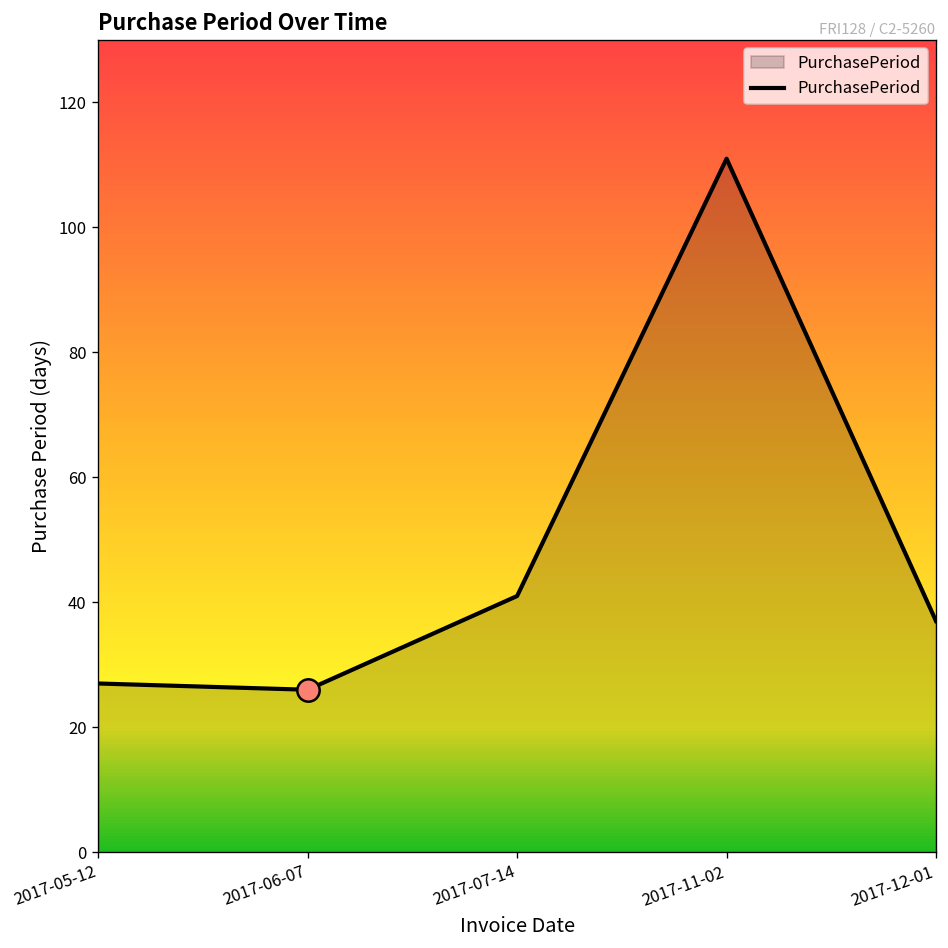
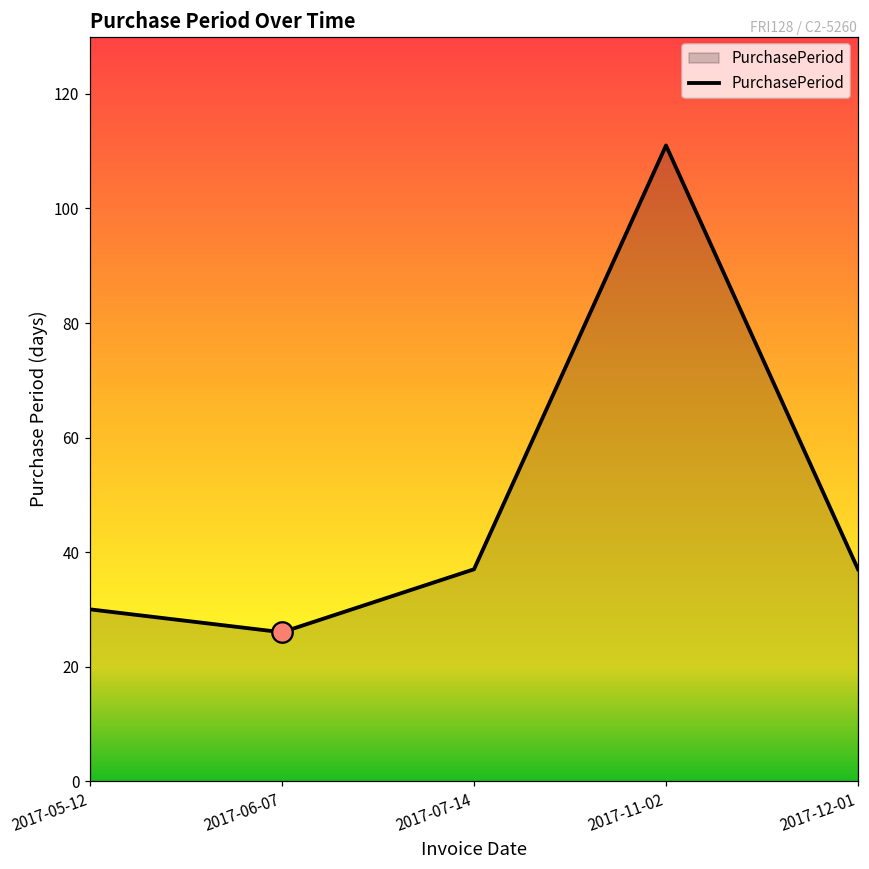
PurchasePeriod, 2017-05-12: 27 -> 30
PurchasePeriod, 2017-07-14: 41 -> 37
